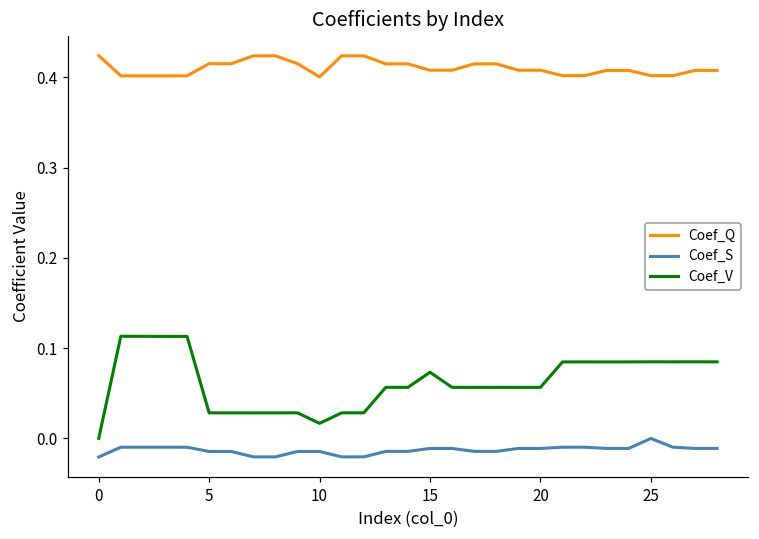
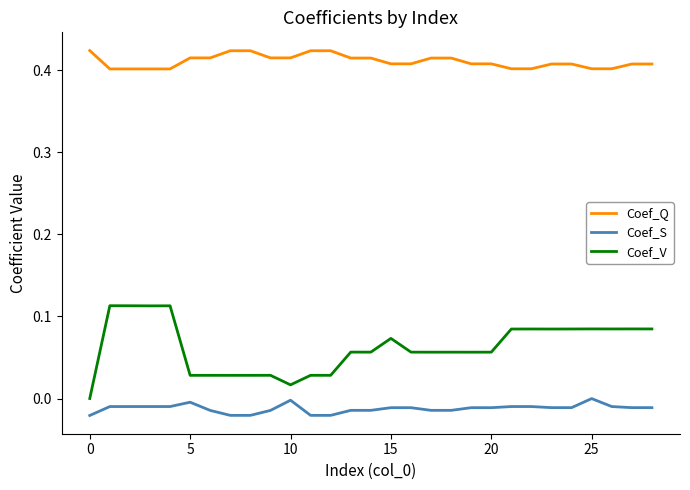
Coef_S, 5: -0.01 -> 0.00
Coef_Q, 10: 0.40 -> 0.42
Coef_S, 10: -0.01 -> 0.00
